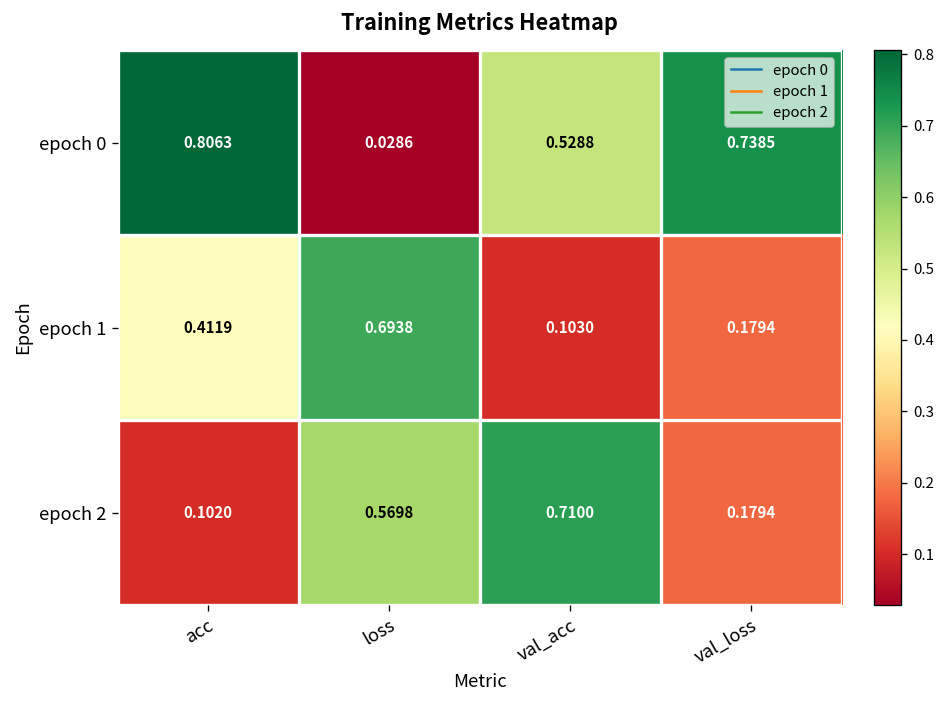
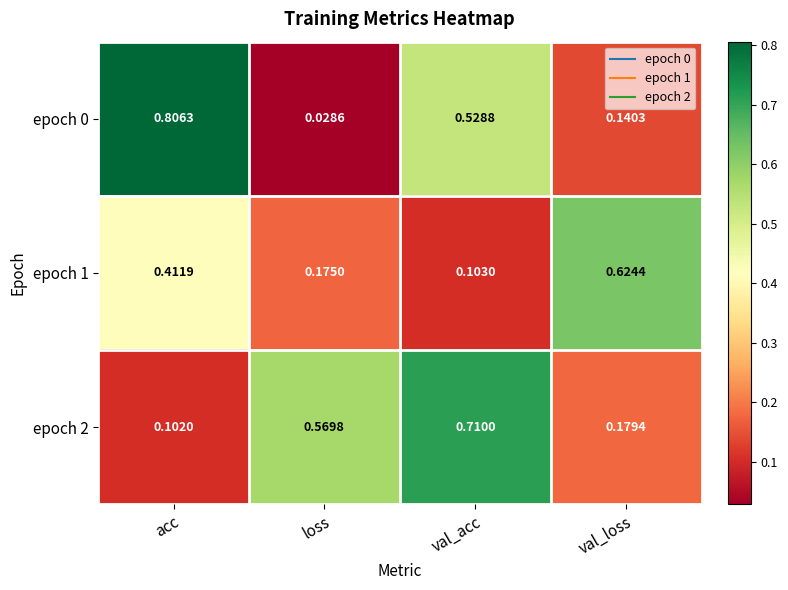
epoch 0, val_loss: 0.7385 -> 0.1403
epoch 1, loss: 0.6938 -> 0.1750
epoch 1, val_loss: 0.1794 -> 0.6244
